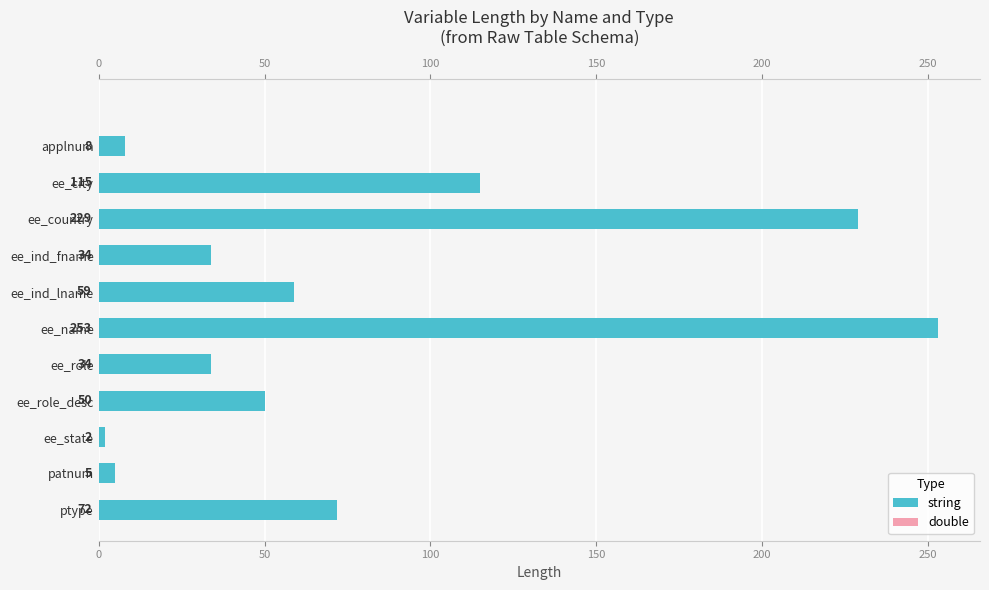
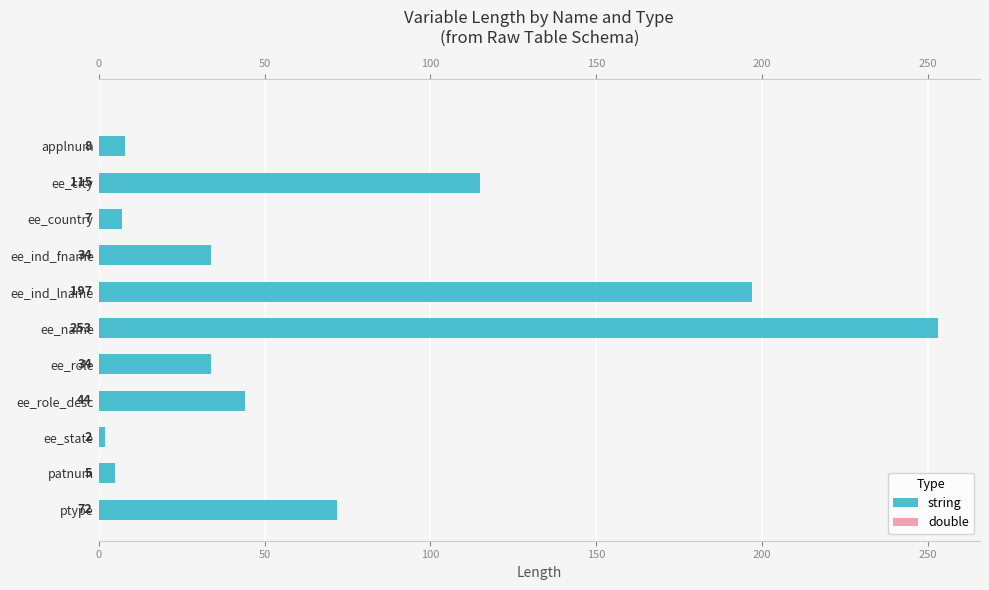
string, ee_country: 229 -> 7
string, ee_ind_lname: 59 -> 197
string, ee_role_desc: 50 -> 44
